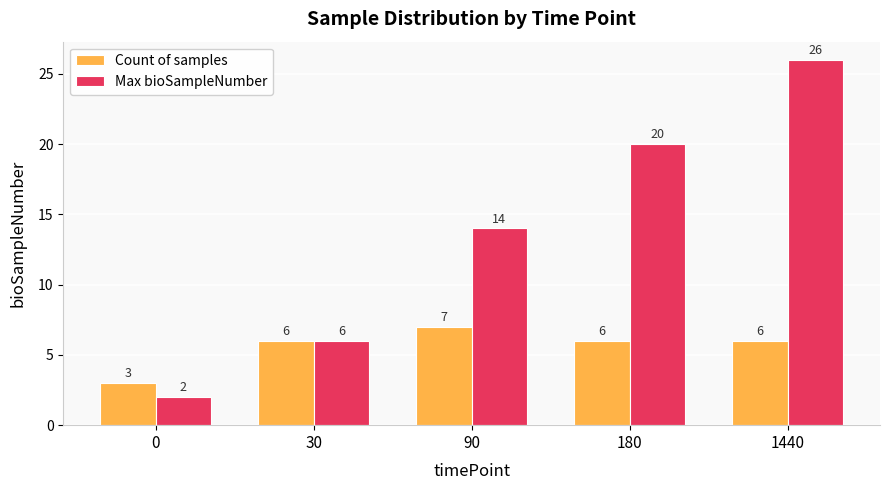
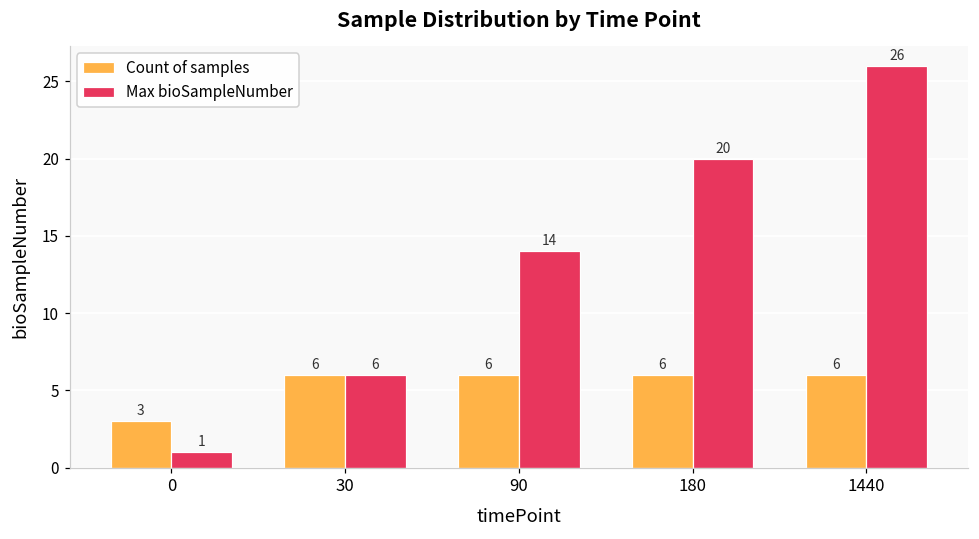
Max bioSampleNumber, 0: 2 -> 1
Count of samples, 90: 7 -> 6
